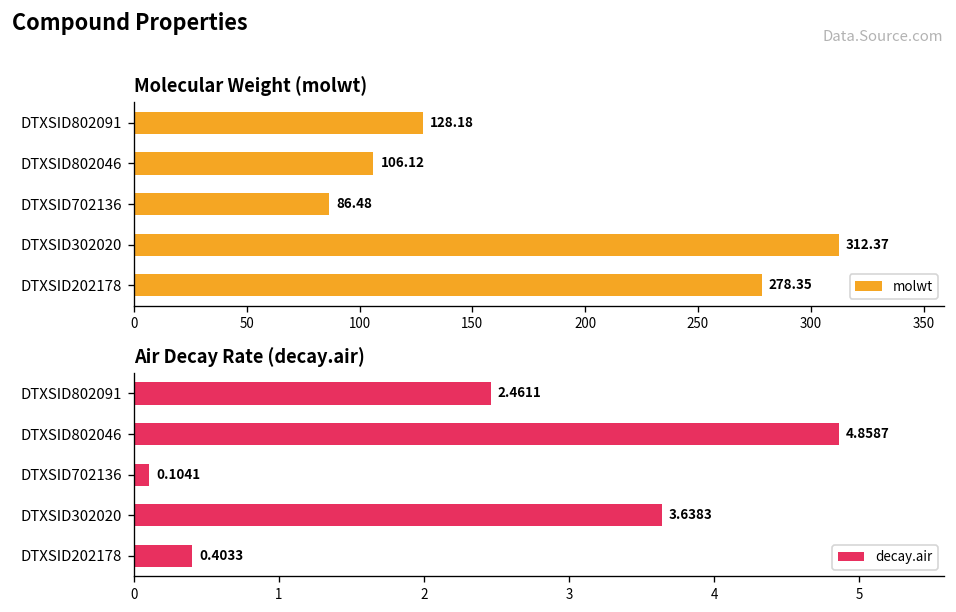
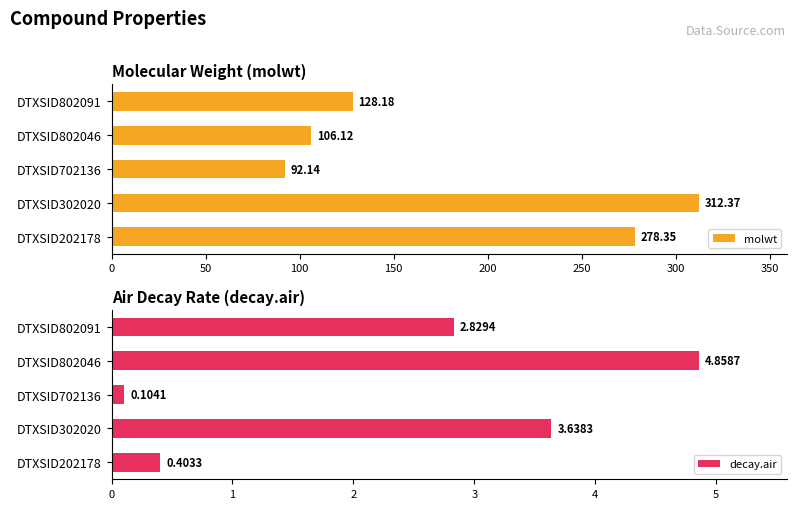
Molecular Weight (molwt), DTXSID702136: 86.48 -> 92.14
Air Decay Rate (decay.air), DTXSID802091: 2.4611 -> 2.8294
